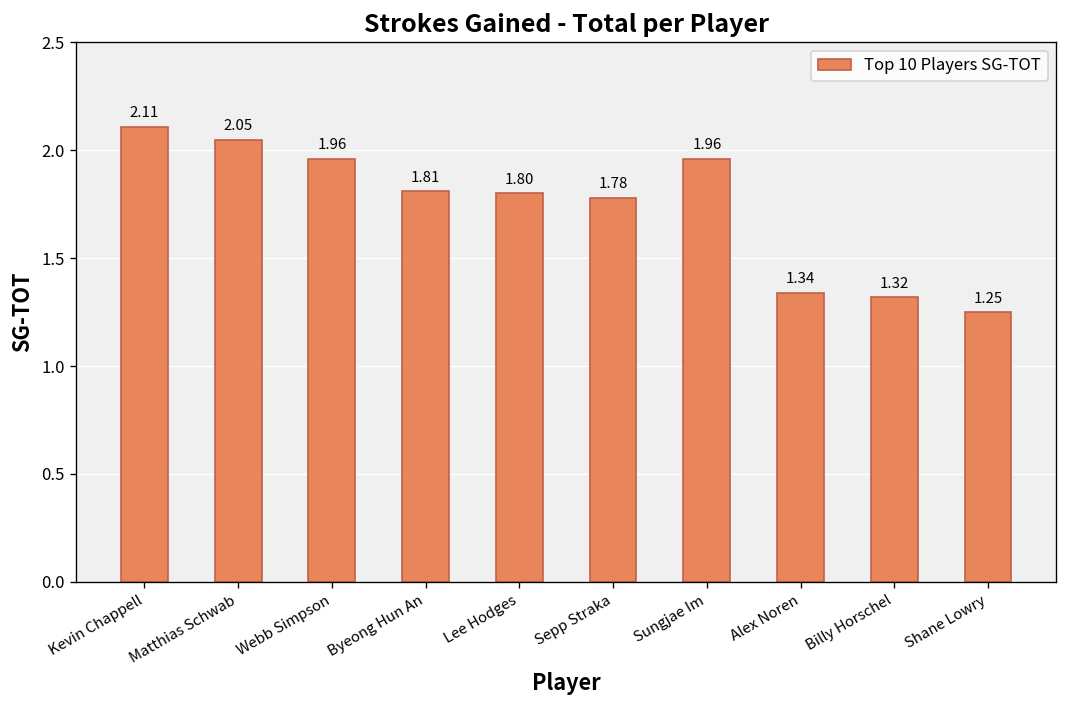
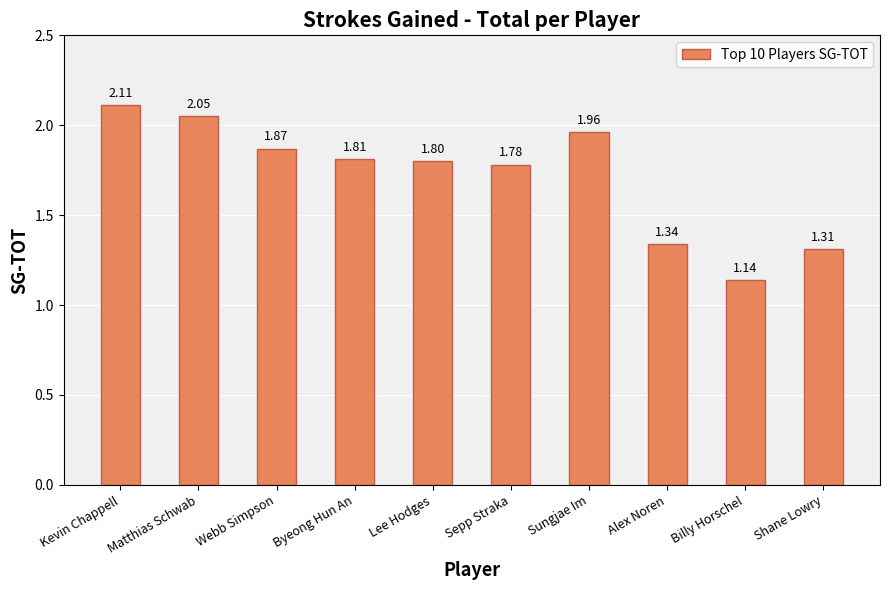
Webb Simpson: 1.96 -> 1.87
Billy Horschel: 1.32 -> 1.14
Shane Lowry: 1.25 -> 1.31
